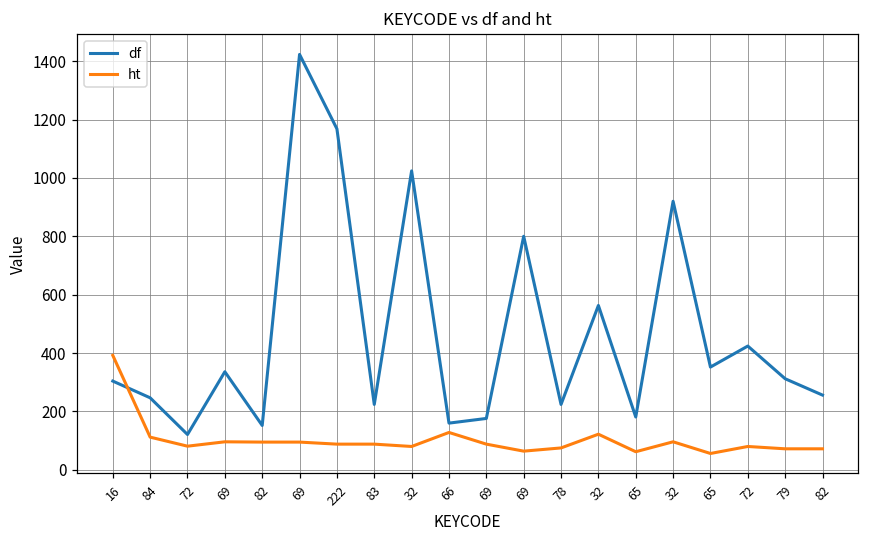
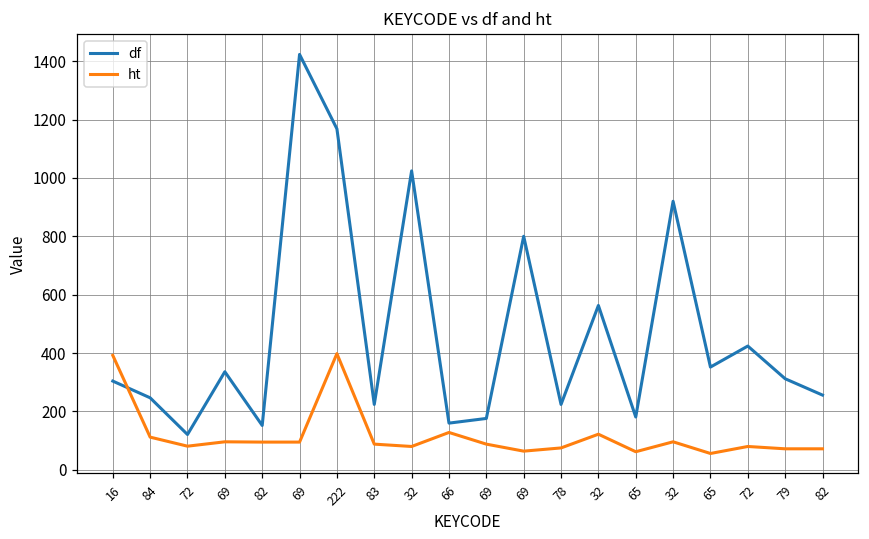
ht, 222: 90 -> 400
